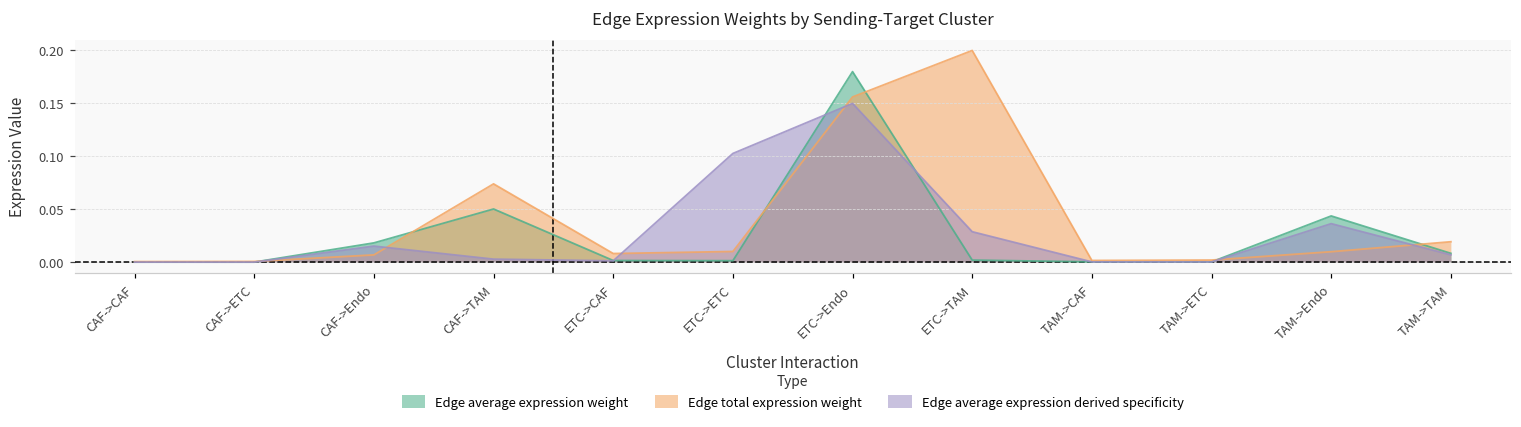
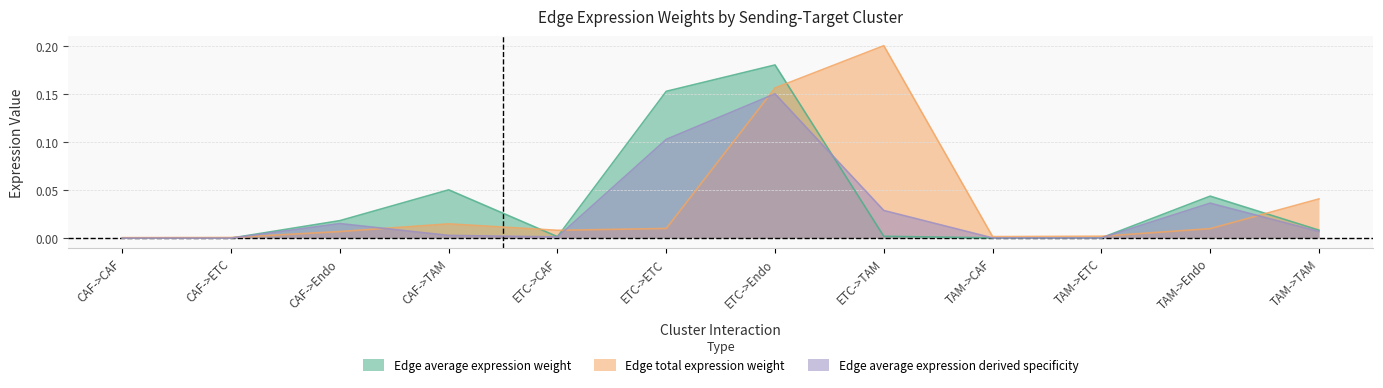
Edge total expression weight, CAF->TAM: 0.07 -> 0.01
Edge average expression weight, ETC->ETC: 0.00 -> 0.15
Edge total expression weight, TAM->TAM: 0.02 -> 0.04
